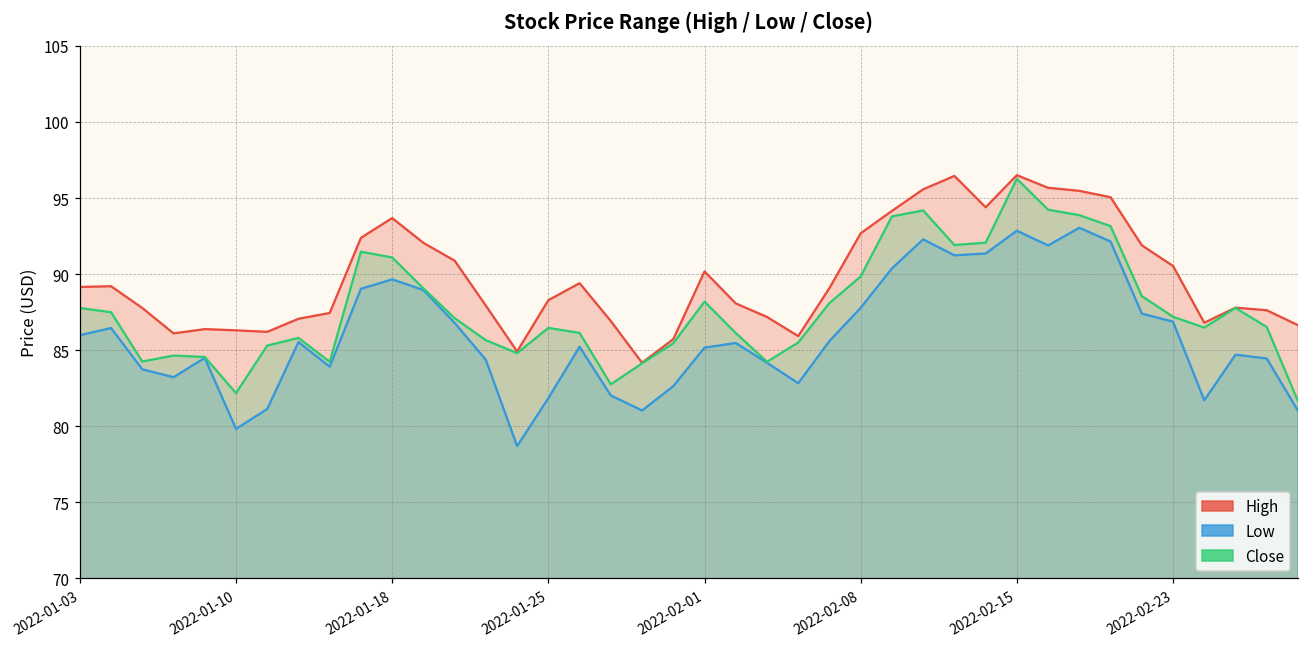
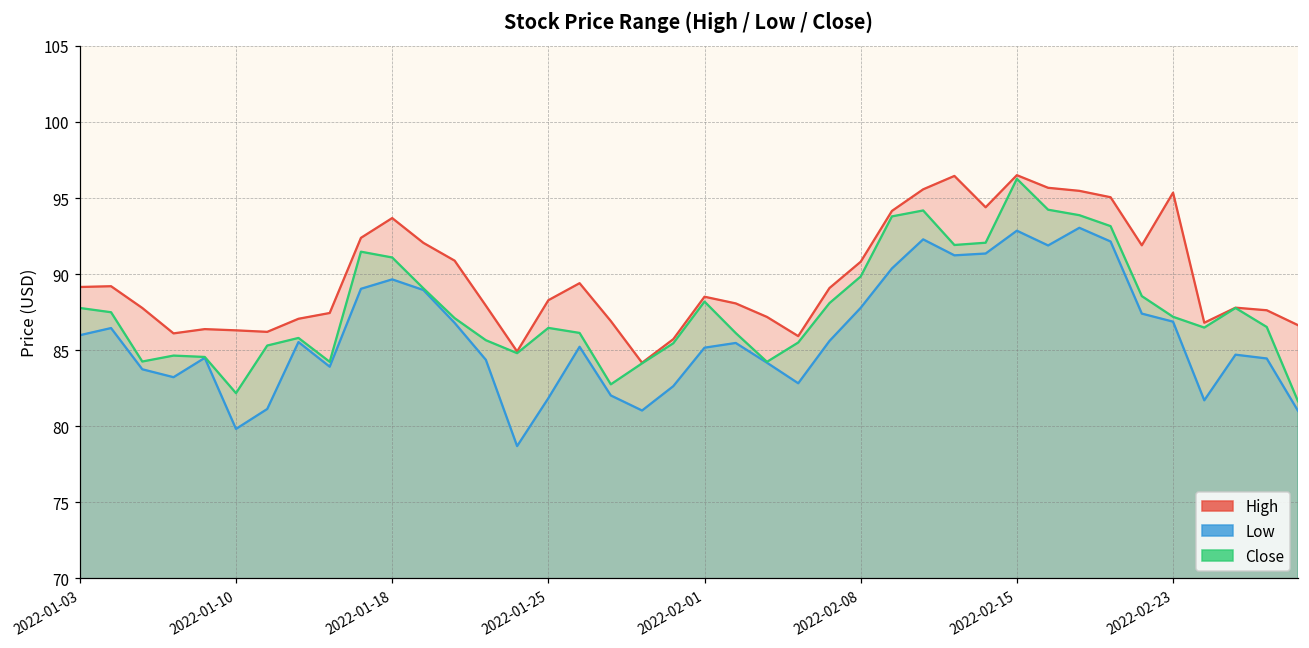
High, 2022-02-01: 90.2 -> 88.5
High, 2022-02-08: 92.7 -> 90.8
High, 2022-02-23: 90.5 -> 95.4
